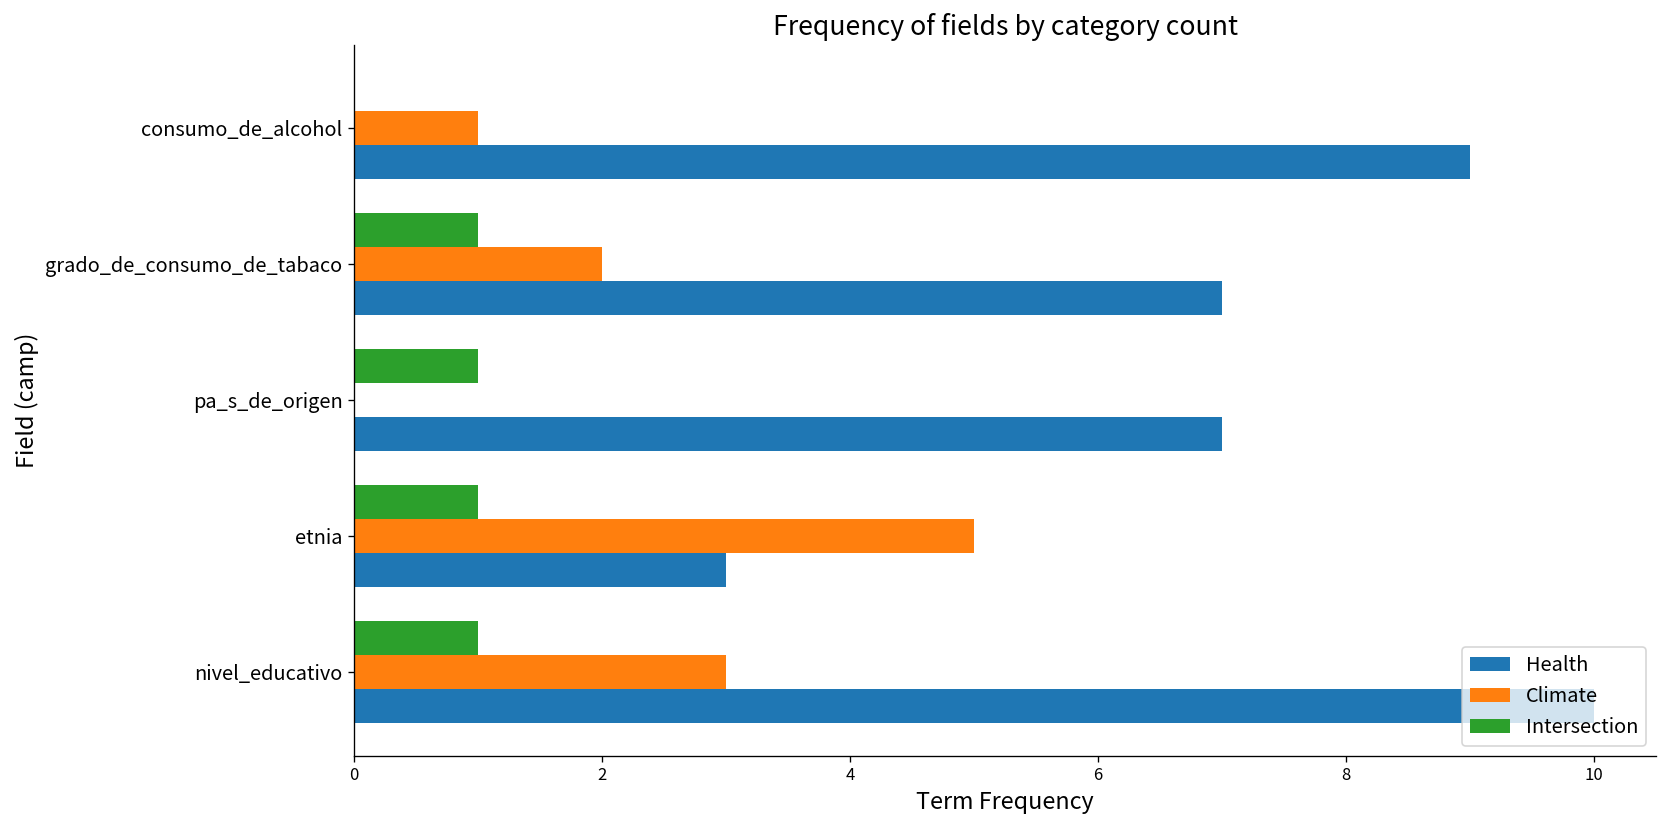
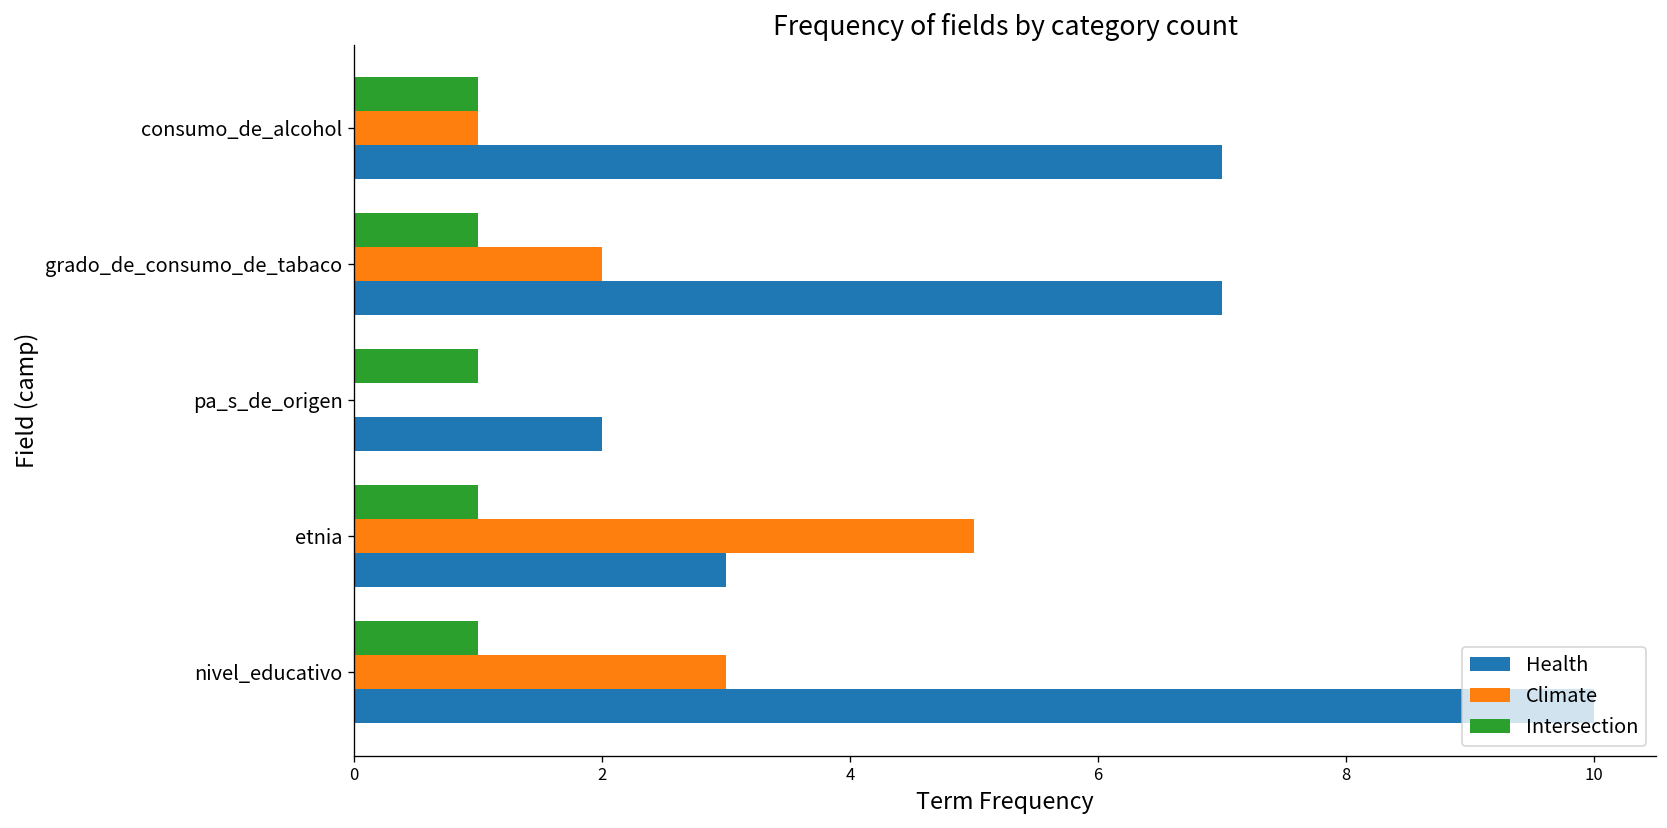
Intersection, consumo_de_alcohol: 0 -> 1
Health, consumo_de_alcohol: 9 -> 7
Health, pa_s_de_origen: 7 -> 2
